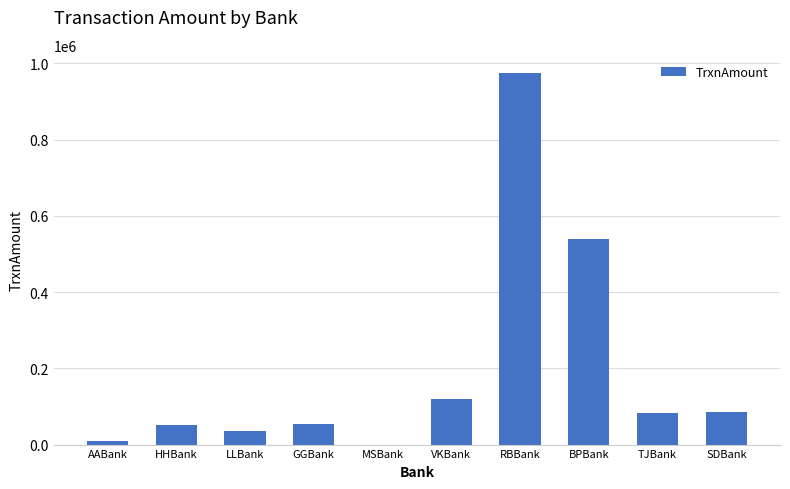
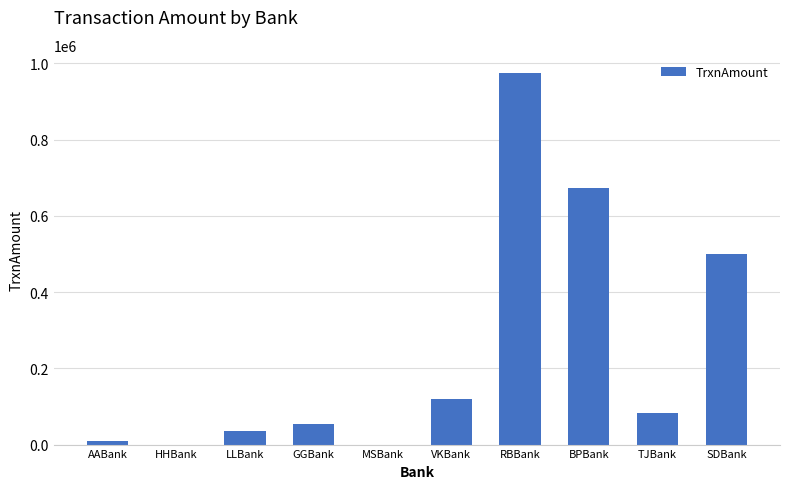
HHBank: 50000 -> 0
BPBank: 540000 -> 670000
SDBank: 90000 -> 500000
